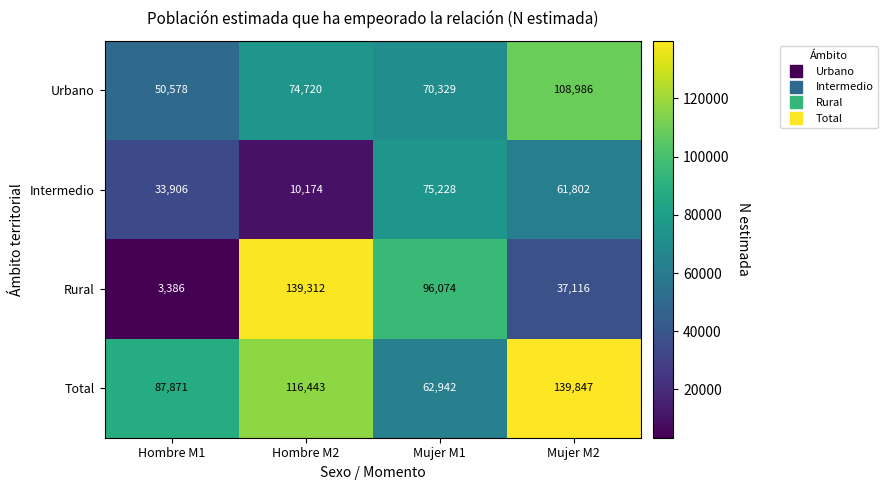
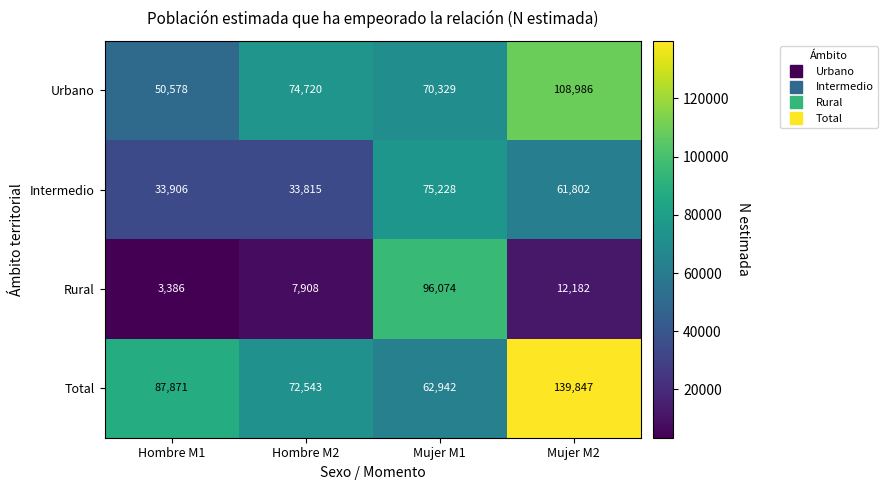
Intermedio, Hombre M2: 10,174 -> 33,815
Rural, Hombre M2: 139,312 -> 7,908
Rural, Mujer M2: 37,116 -> 12,182
Total, Hombre M2: 116,443 -> 72,543
